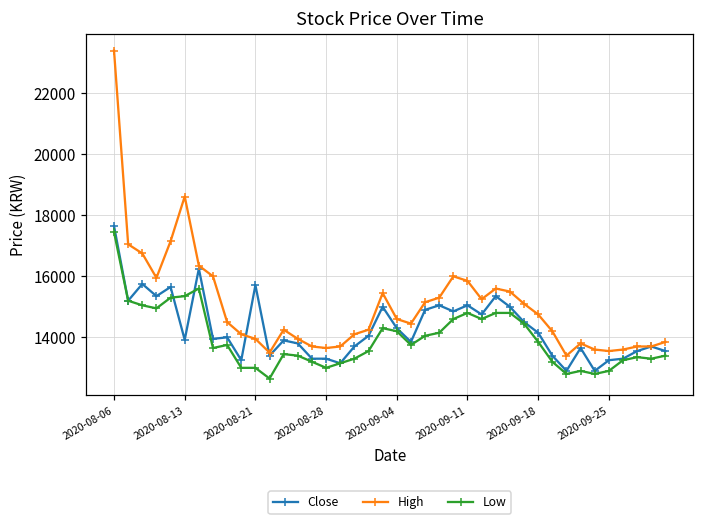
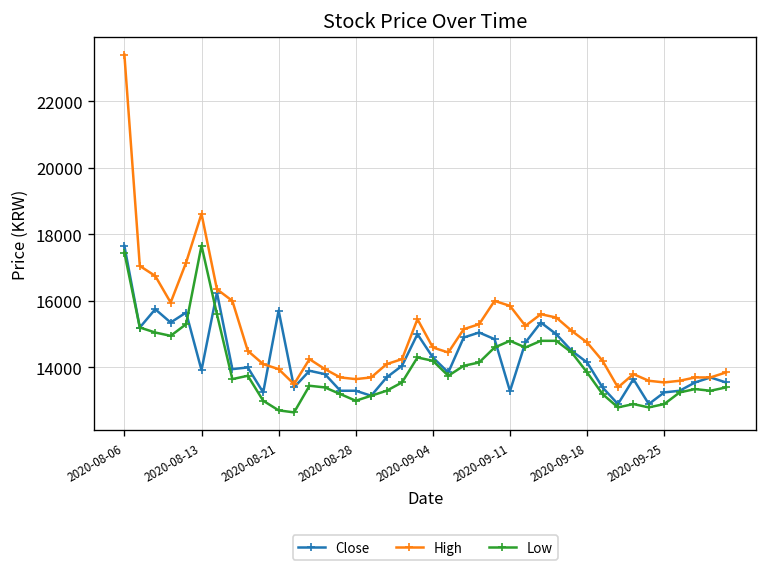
Low, 2020-08-13: 15400 -> 17700
Low, 2020-08-21: 13000 -> 12700
Close, 2020-09-11: 15100 -> 13300
